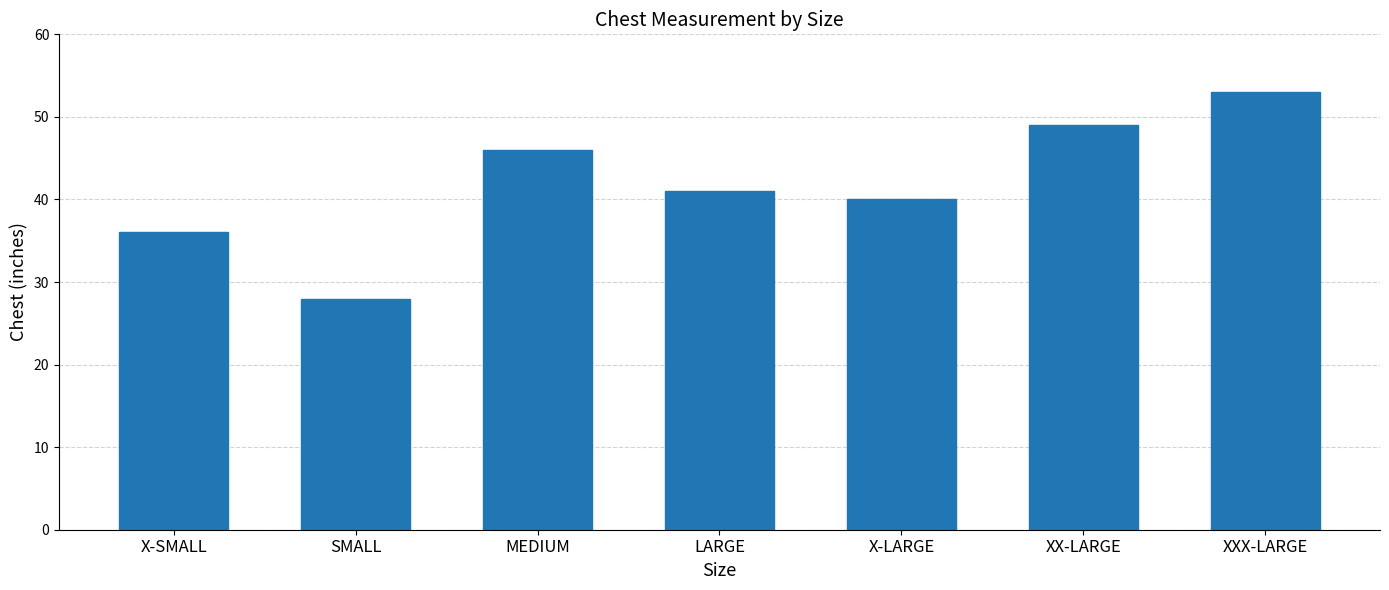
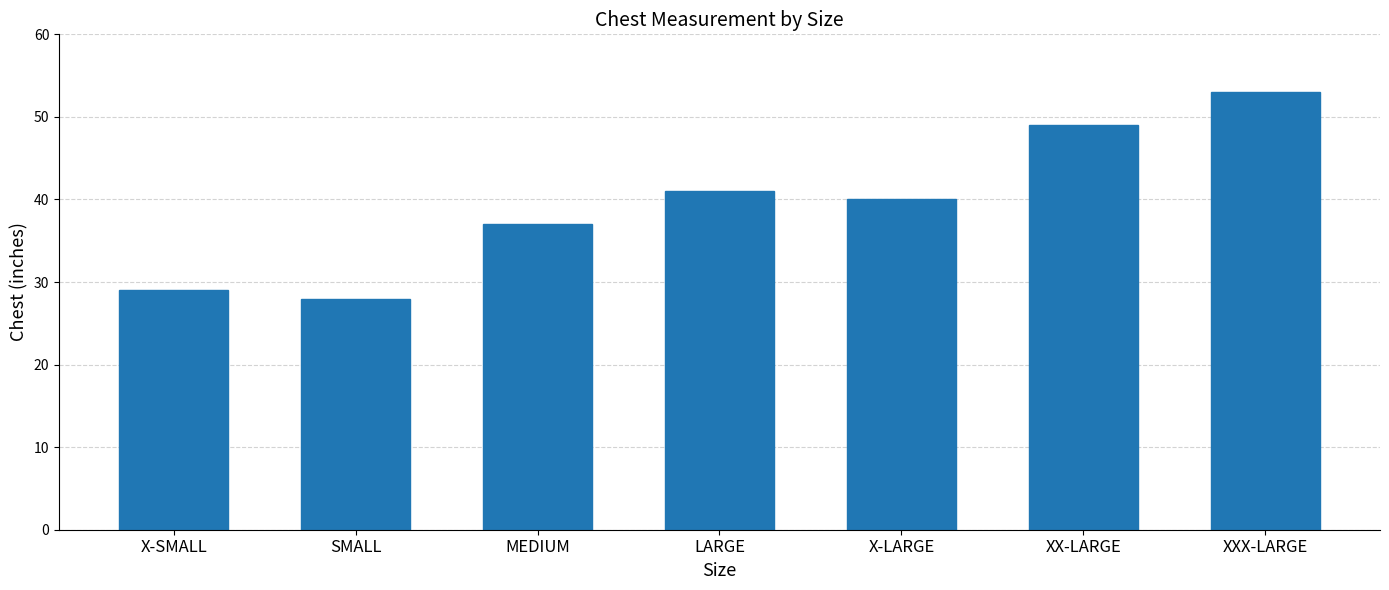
X-SMALL: 36 -> 29
MEDIUM: 46 -> 37
